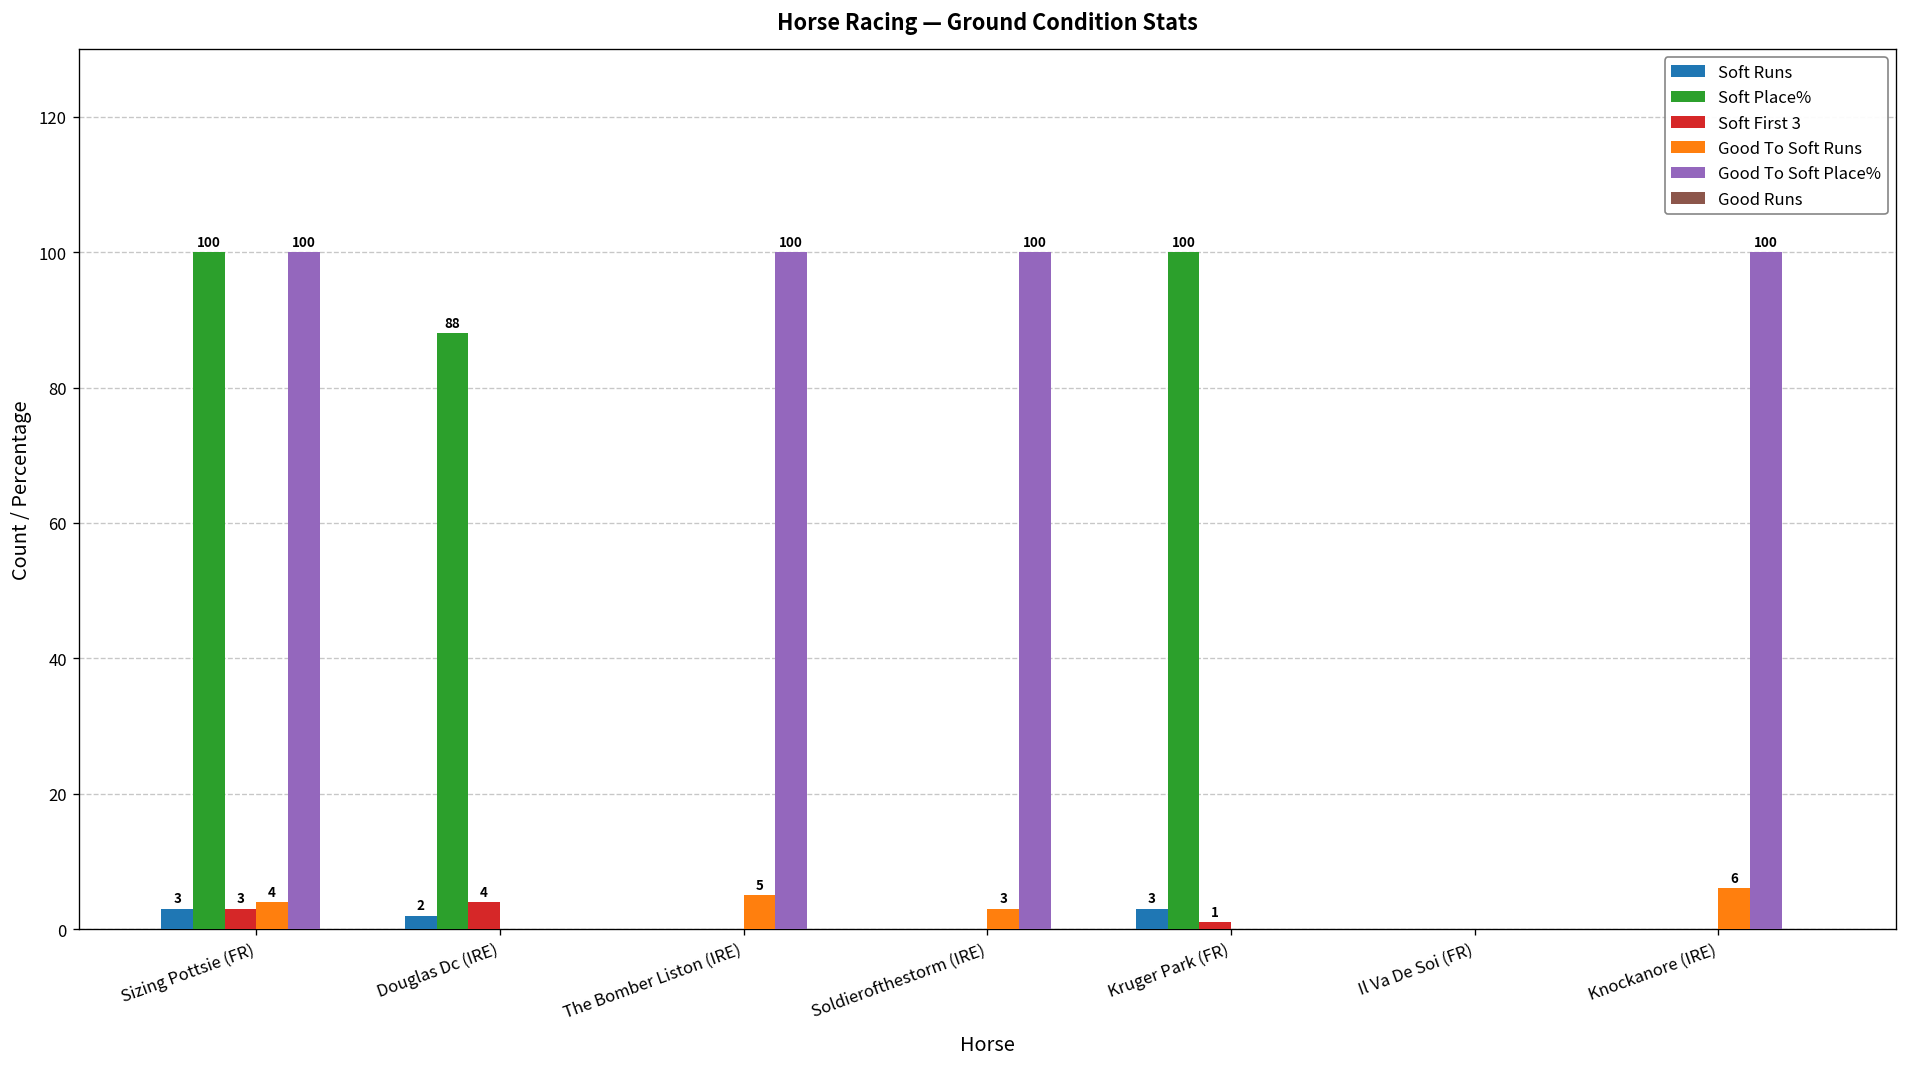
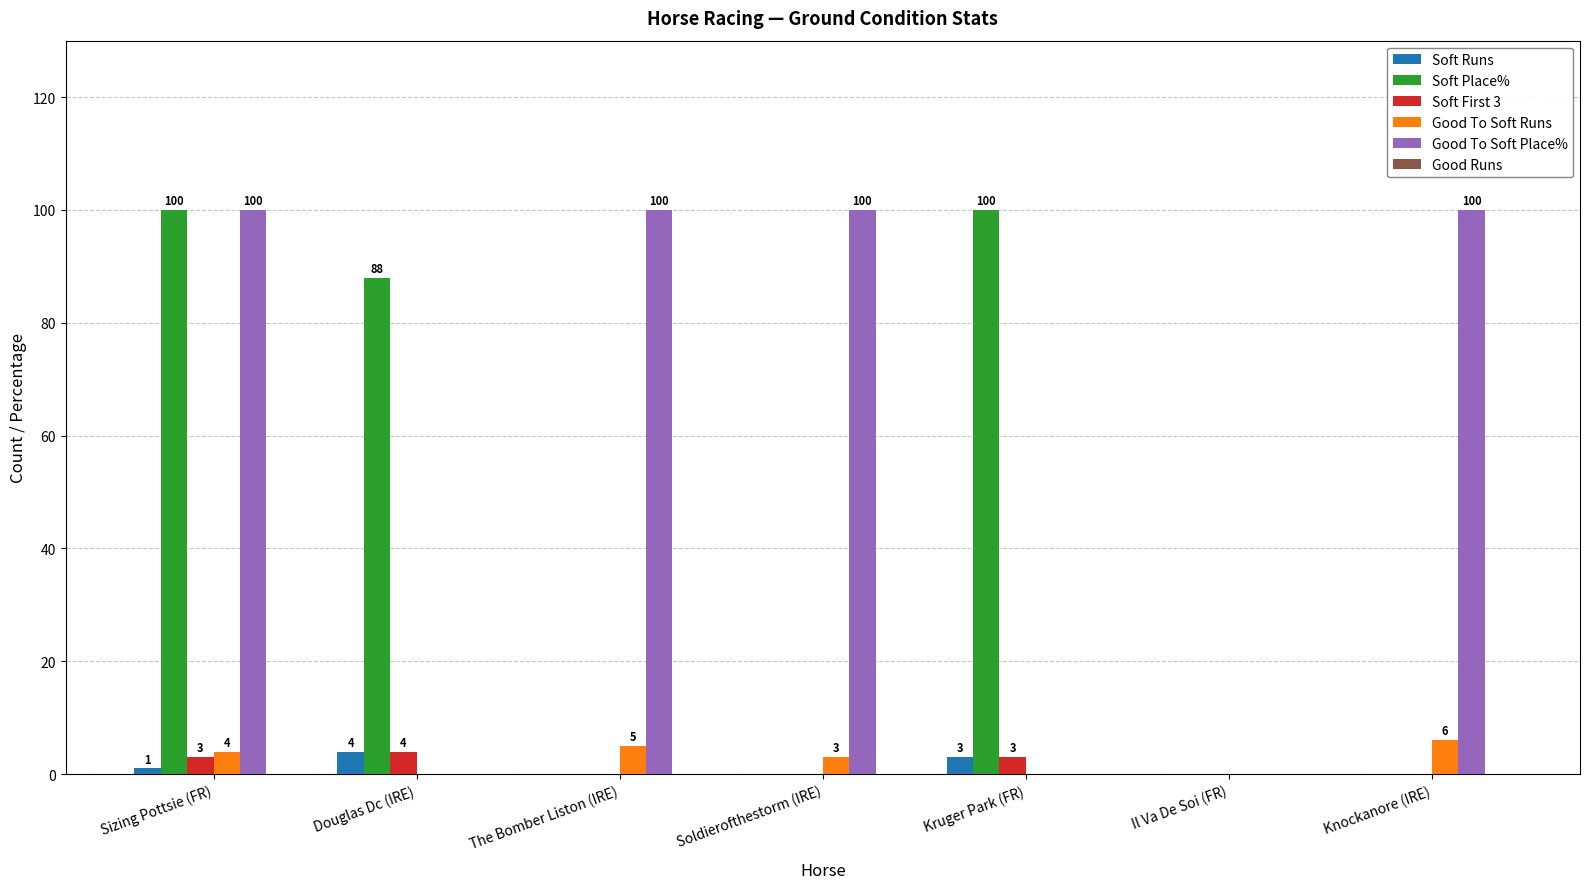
Soft Runs, Sizing Pottsie (FR): 3 -> 1
Soft Runs, Douglas Dc (IRE): 2 -> 4
Soft First 3, Kruger Park (FR): 1 -> 3
